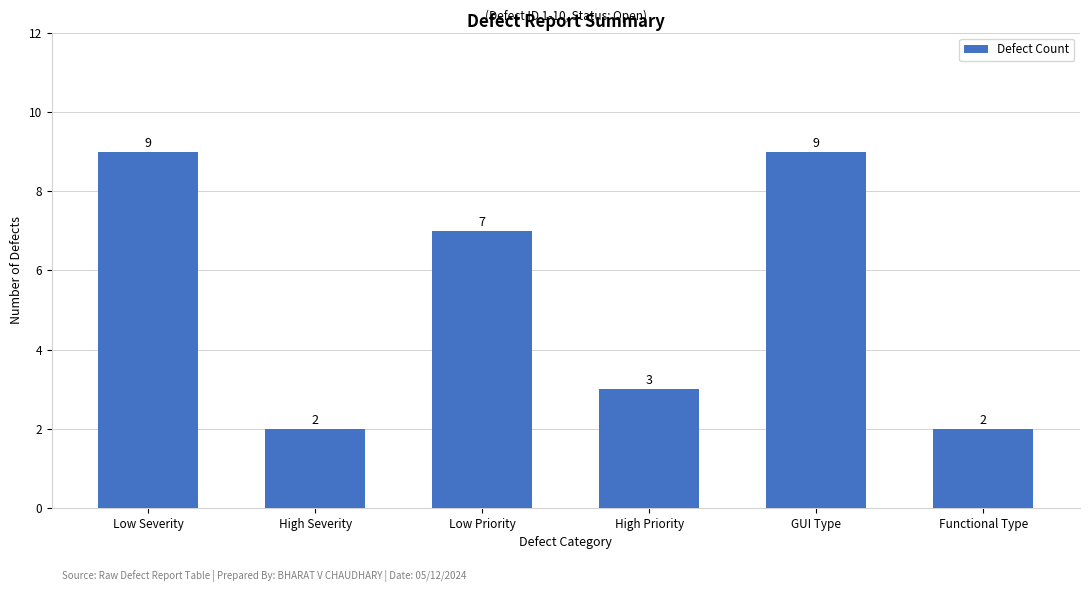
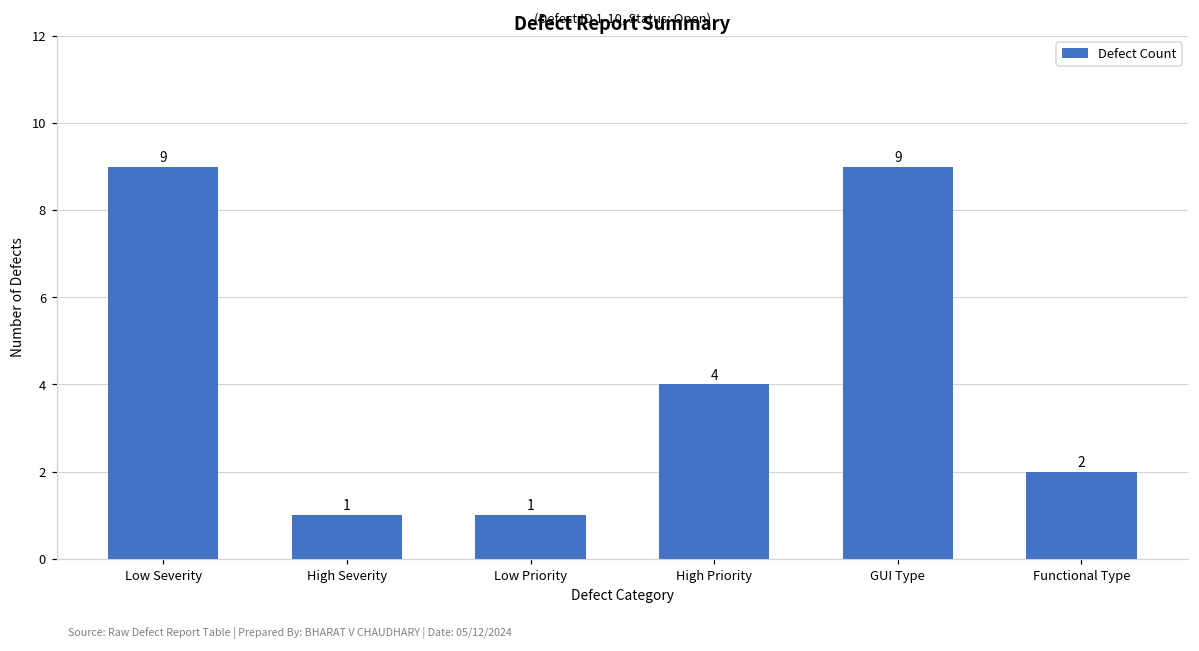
High Severity: 2 -> 1
Low Priority: 7 -> 1
High Priority: 3 -> 4
